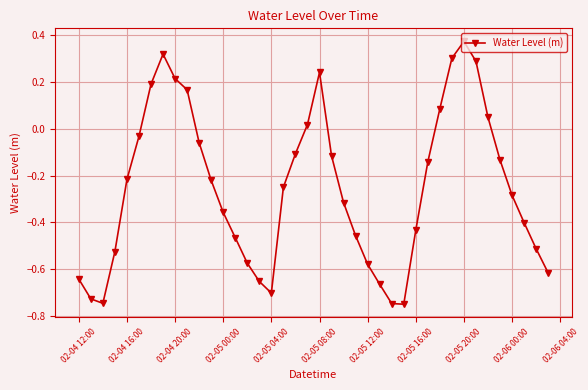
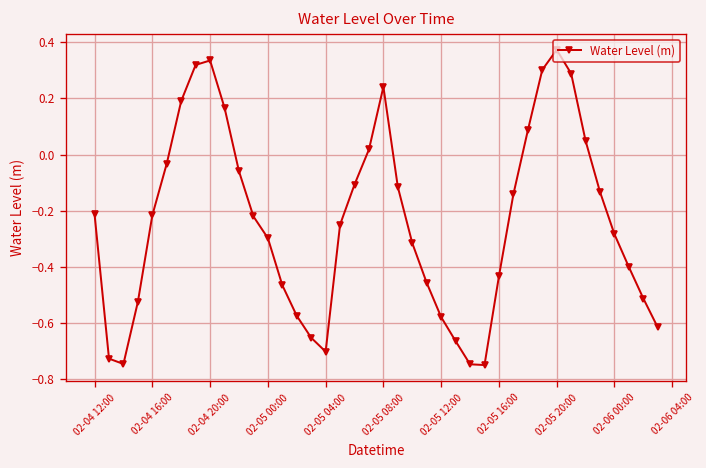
02-04 12:00: -0.64 -> -0.21
02-04 20:00: 0.21 -> 0.34
02-05 00:00: -0.36 -> -0.30
